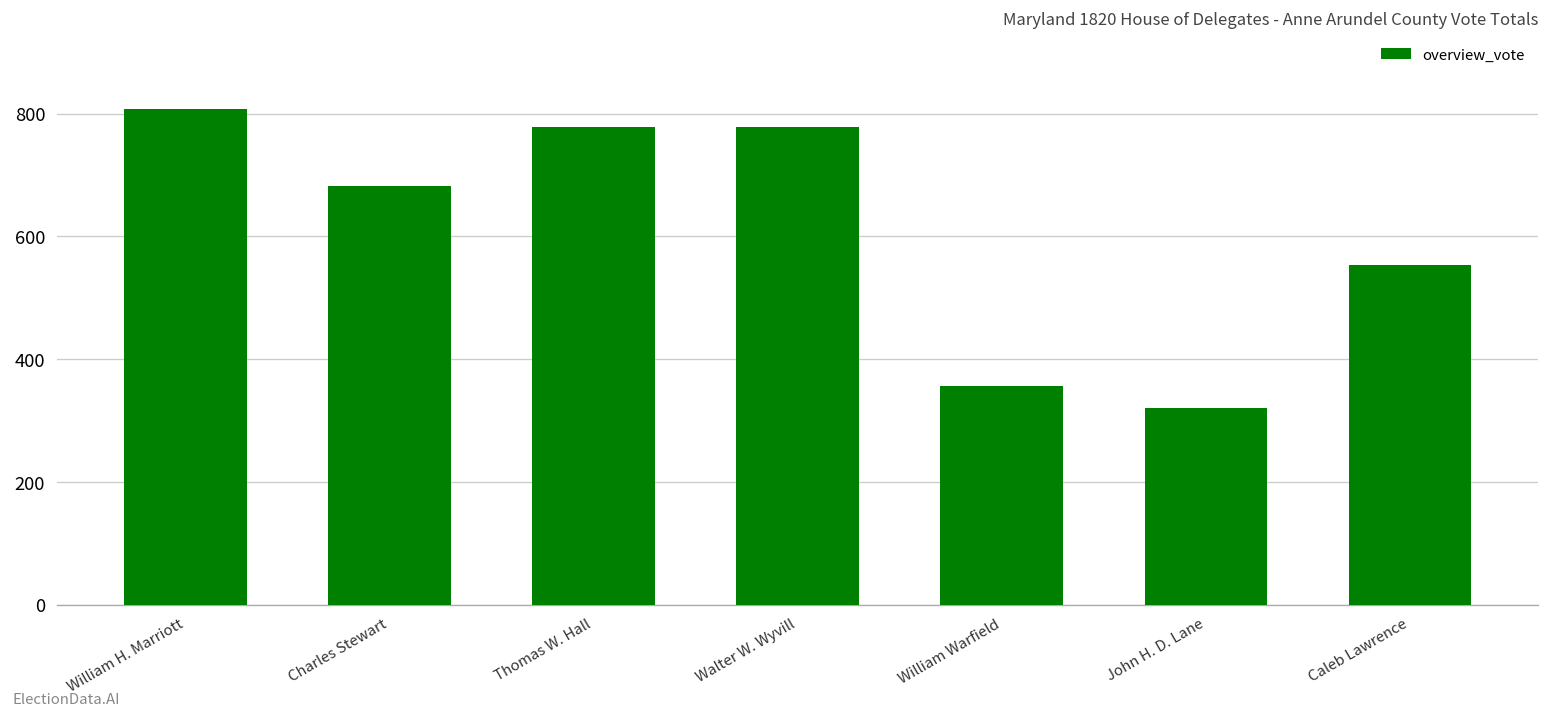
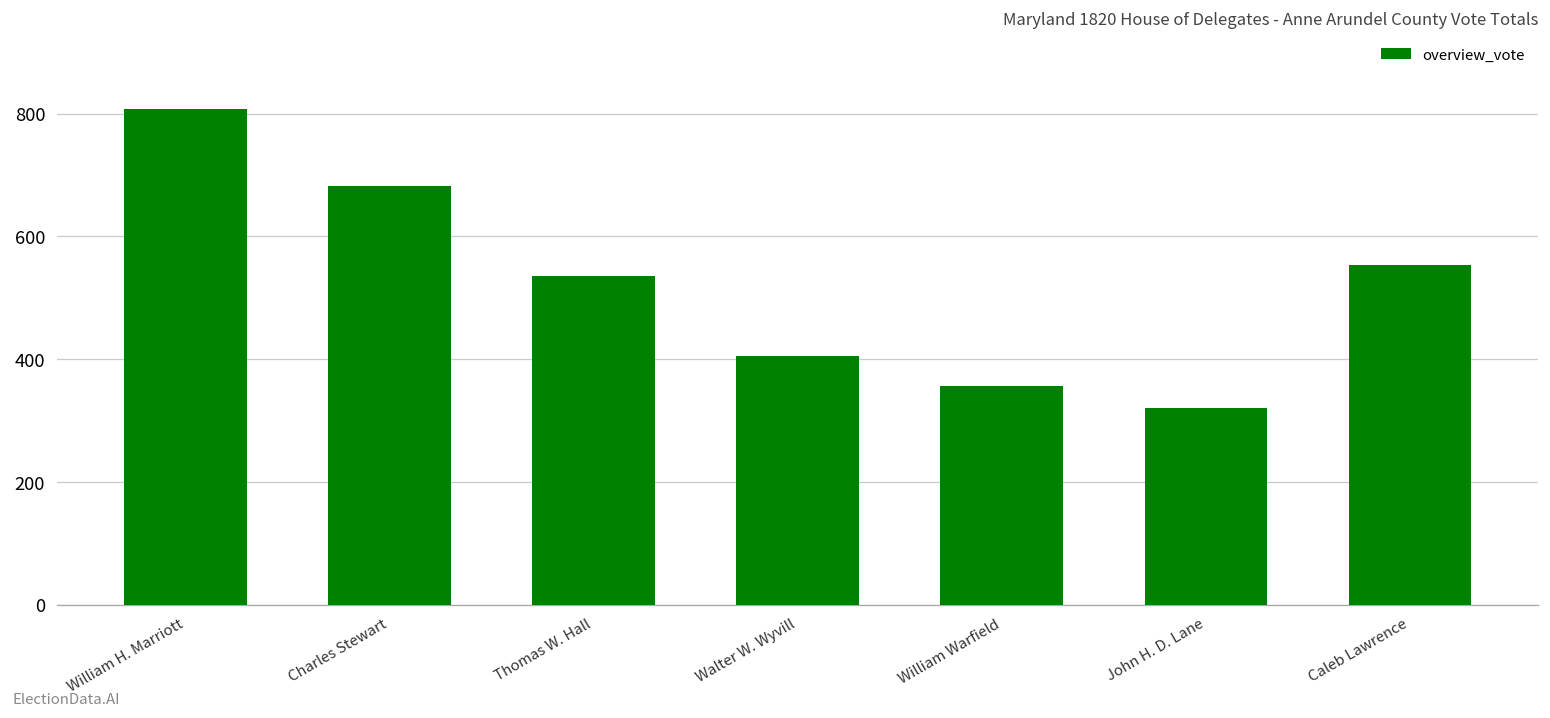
Thomas W. Hall: 780 -> 540
Walter W. Wyvill: 780 -> 410
